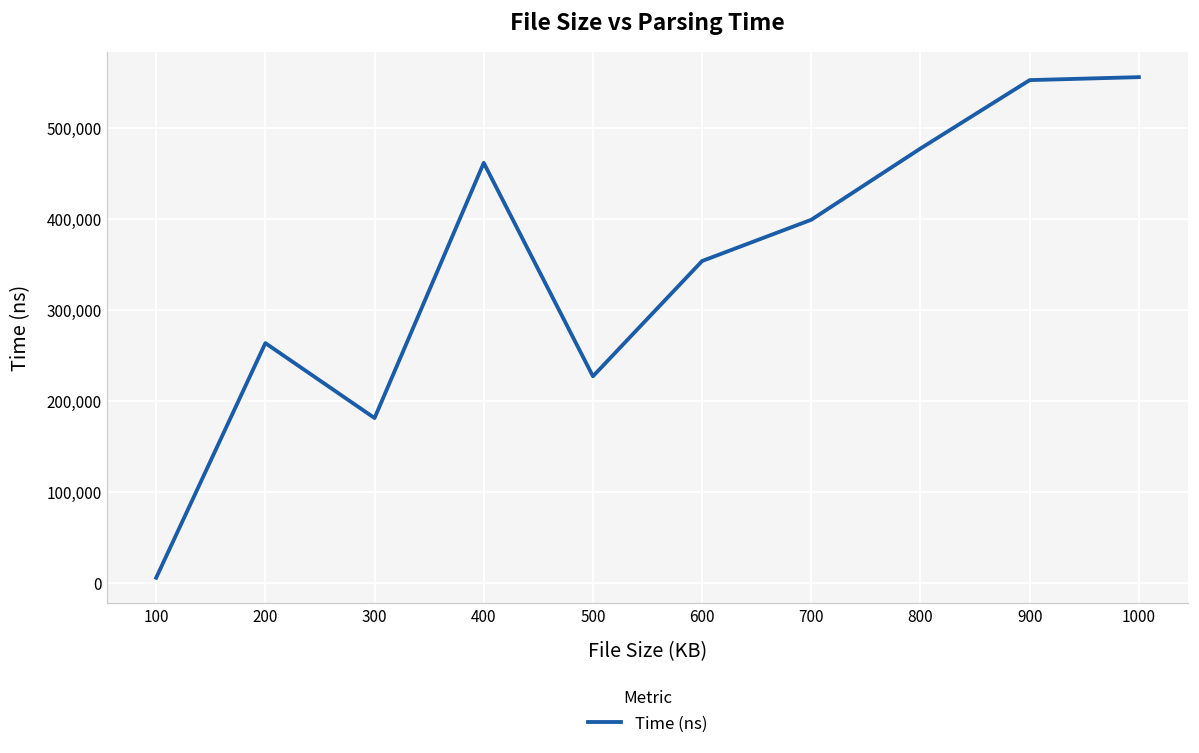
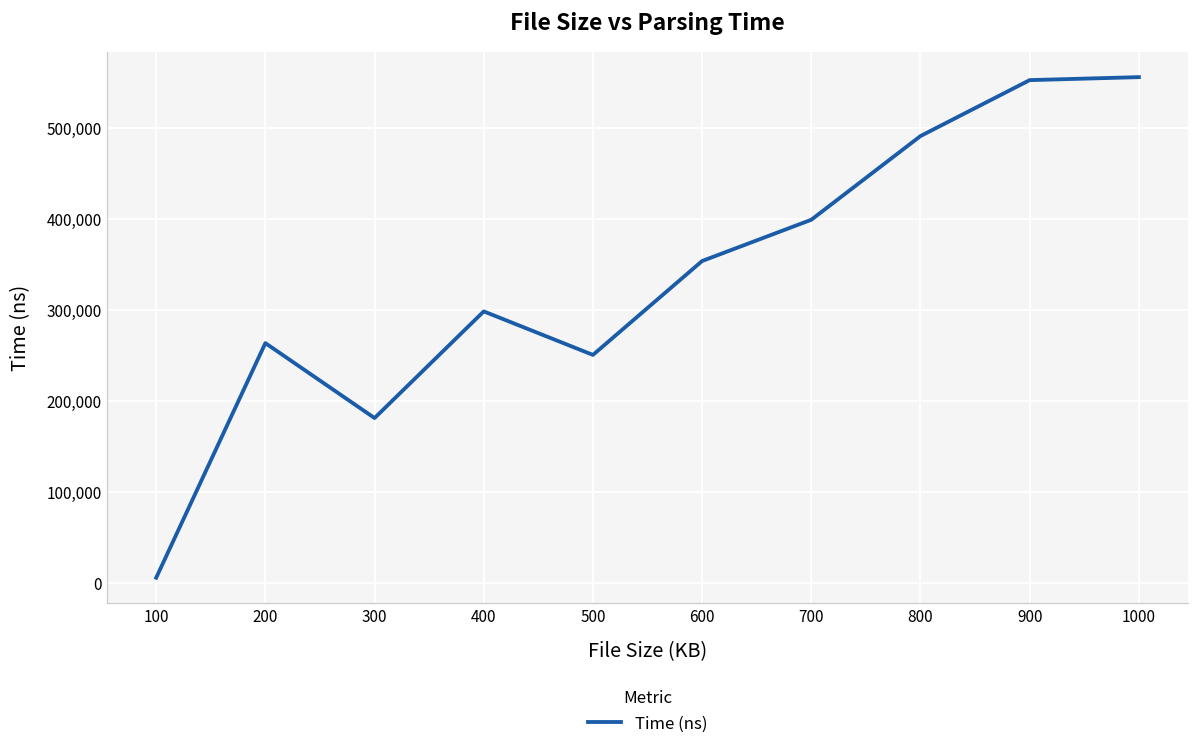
400: 460,000 -> 300,000
500: 230,000 -> 250,000
800: 480,000 -> 490,000
